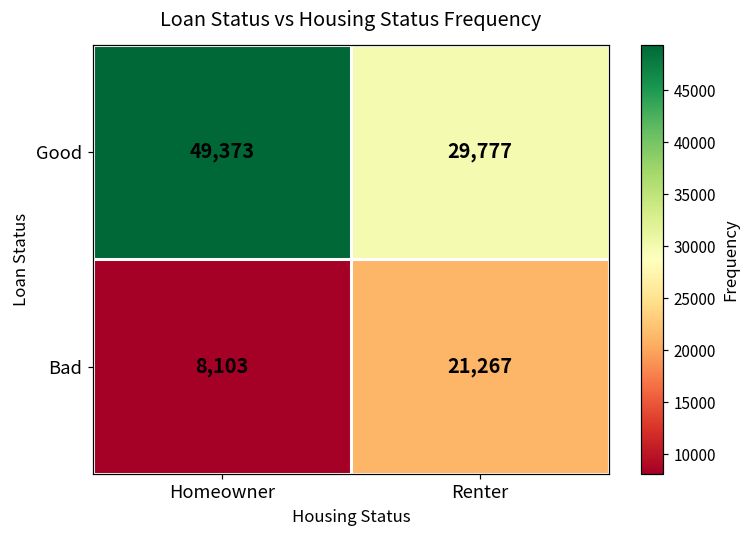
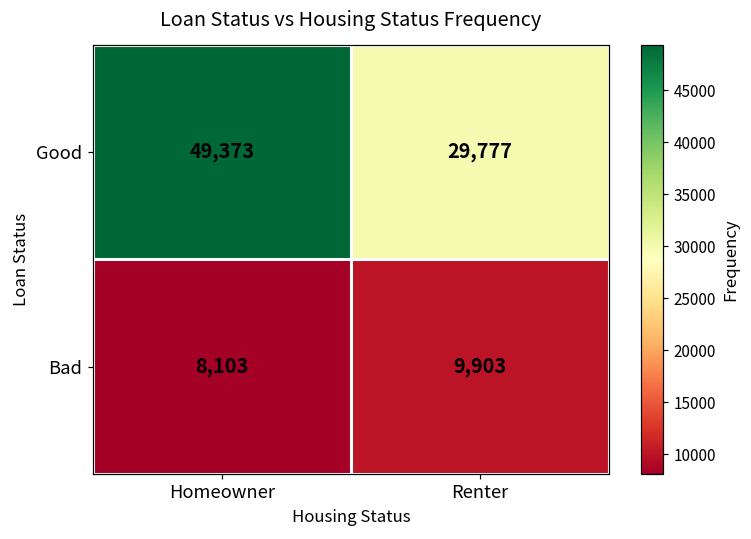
Bad, Renter: 21,267 -> 9,903
